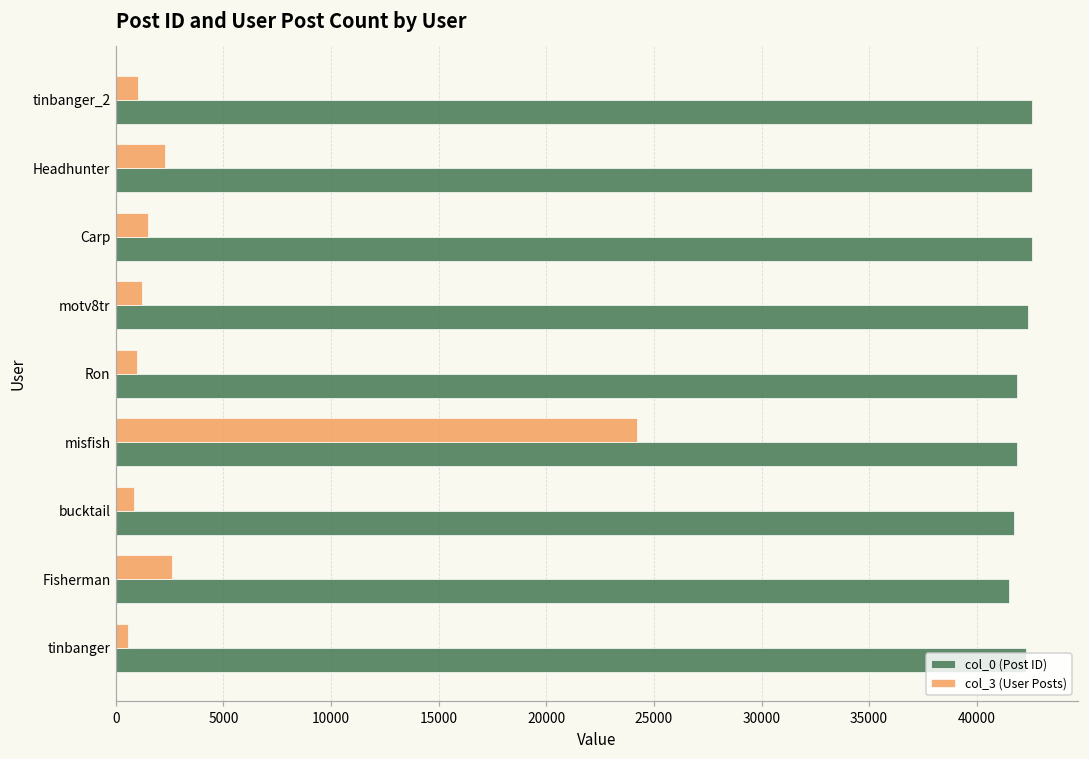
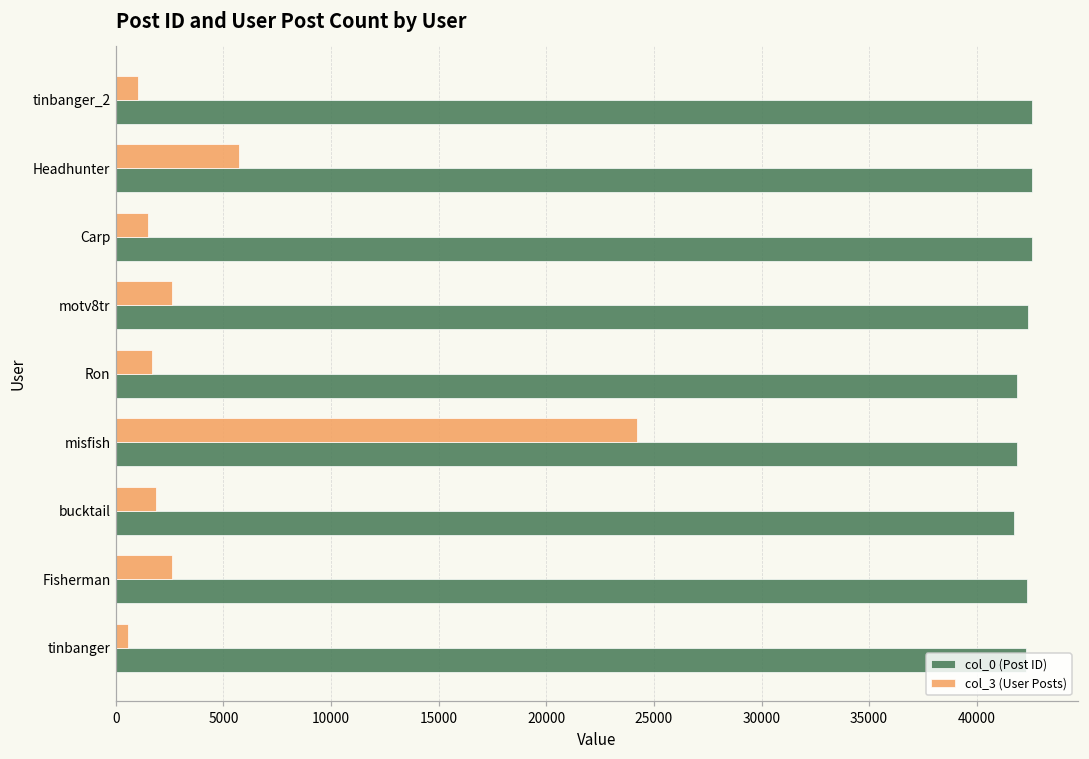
col_3 (User Posts), Headhunter: 2300 -> 5700
col_3 (User Posts), motv8tr: 1200 -> 2600
col_3 (User Posts), Ron: 1000 -> 1700
col_3 (User Posts), bucktail: 900 -> 1900
col_0 (Post ID), Fisherman: 41500 -> 42400
